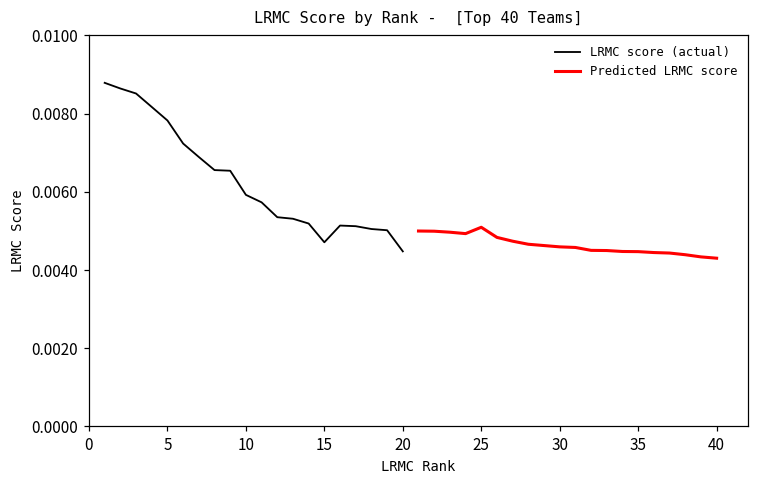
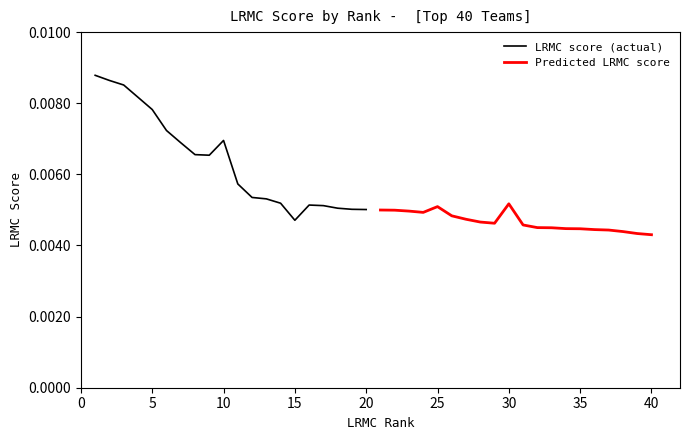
LRMC score (actual), 10: 0.0059 -> 0.0070
LRMC score (actual), 20: 0.0045 -> 0.0050
Predicted LRMC score, 30: 0.0046 -> 0.0052
